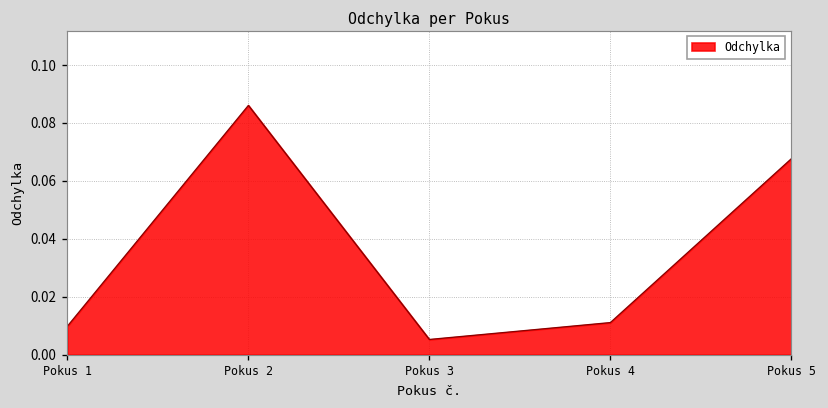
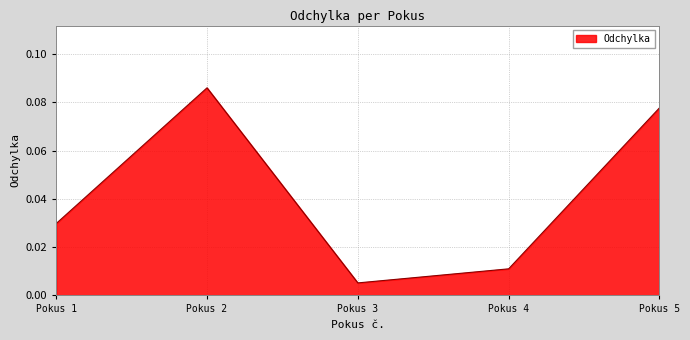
Pokus 1: 0.010 -> 0.030
Pokus 5: 0.068 -> 0.078
